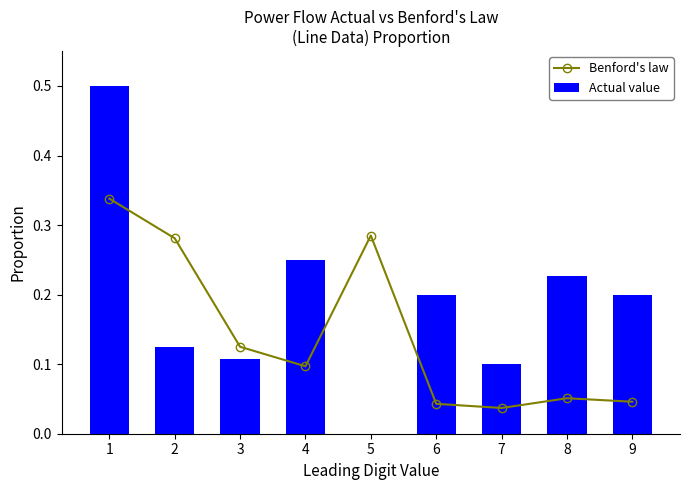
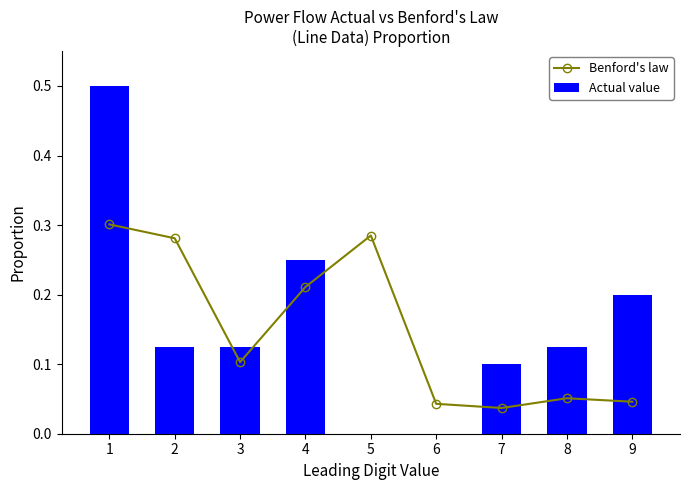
Benford's law, 1: 0.34 -> 0.30
Benford's law, 3: 0.13 -> 0.10
Actual value, 3: 0.11 -> 0.13
Benford's law, 4: 0.10 -> 0.21
Actual value, 6: 0.2 -> 0.0
Actual value, 8: 0.23 -> 0.13
